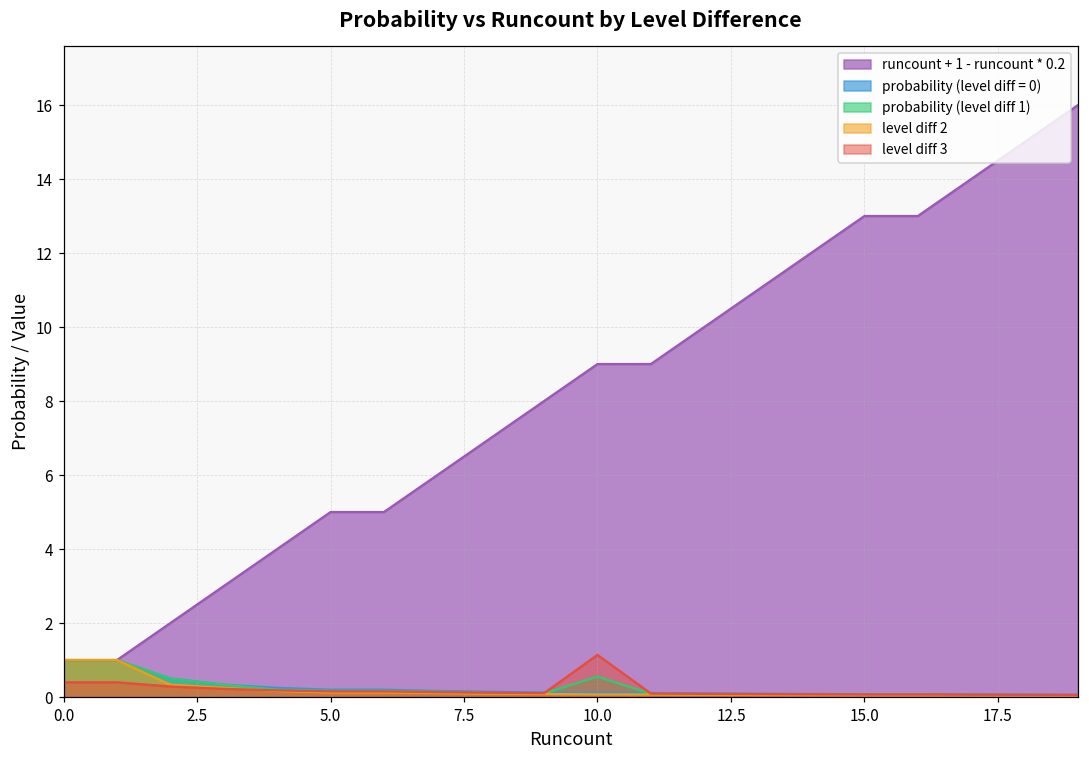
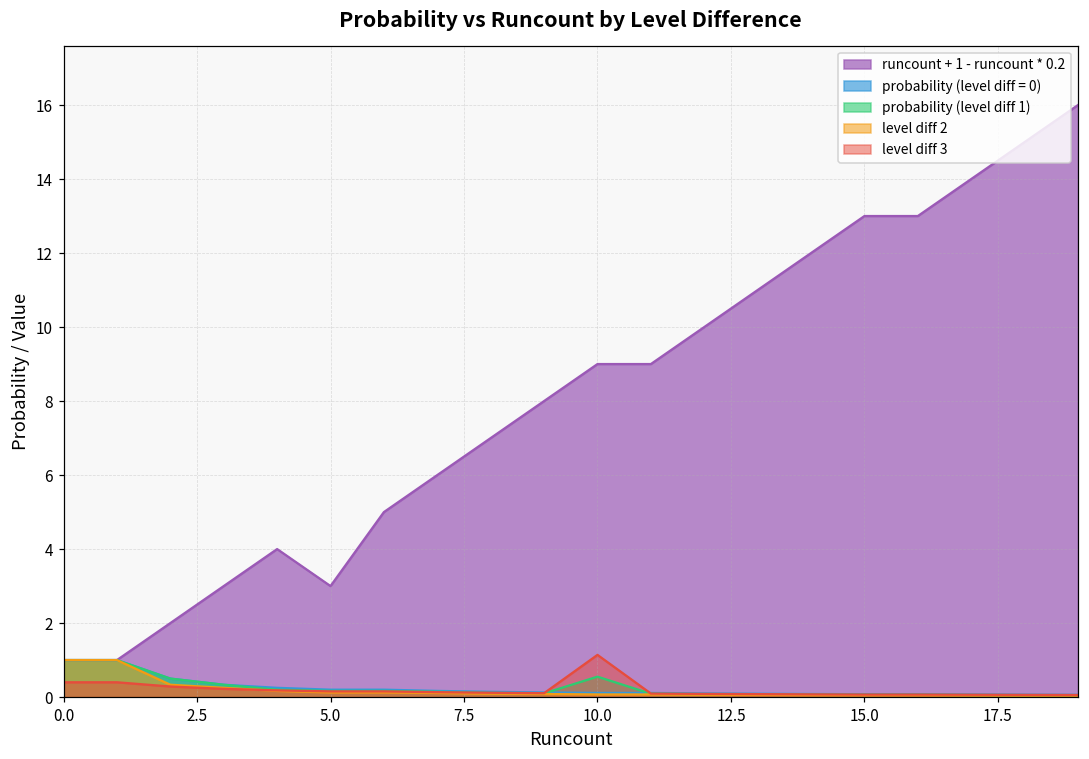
runcount + 1 - runcount * 0.2, 5.0: 5 -> 3
